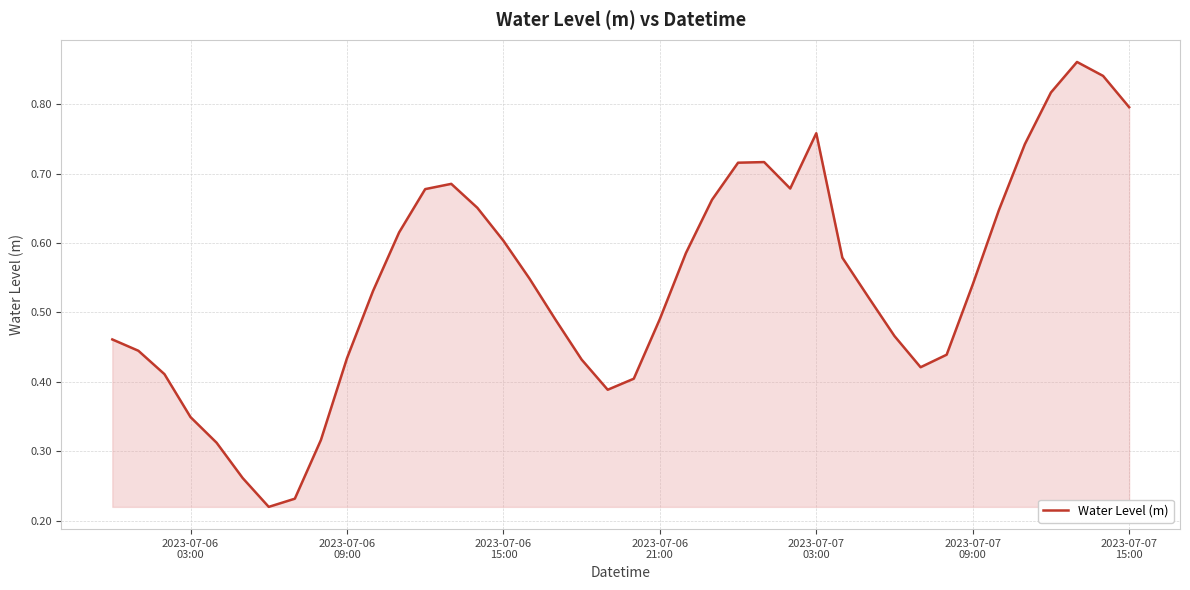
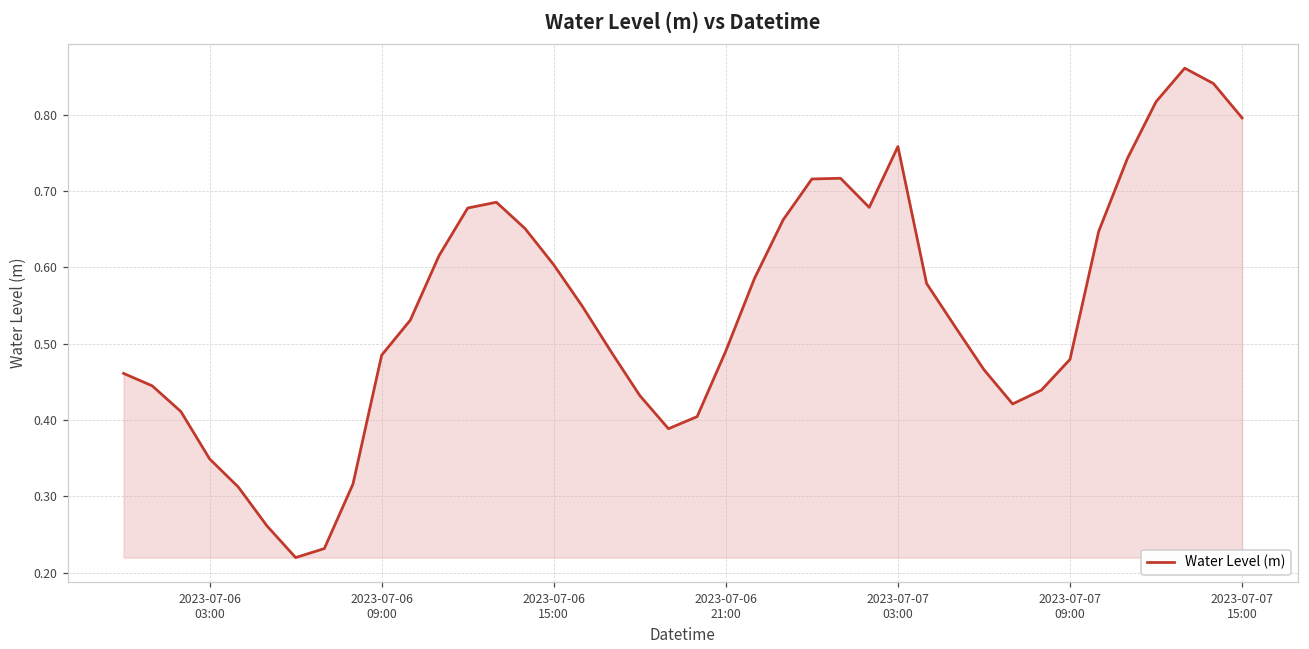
2023-07-06 09:00: 0.43 -> 0.49
2023-07-07 09:00: 0.54 -> 0.48
